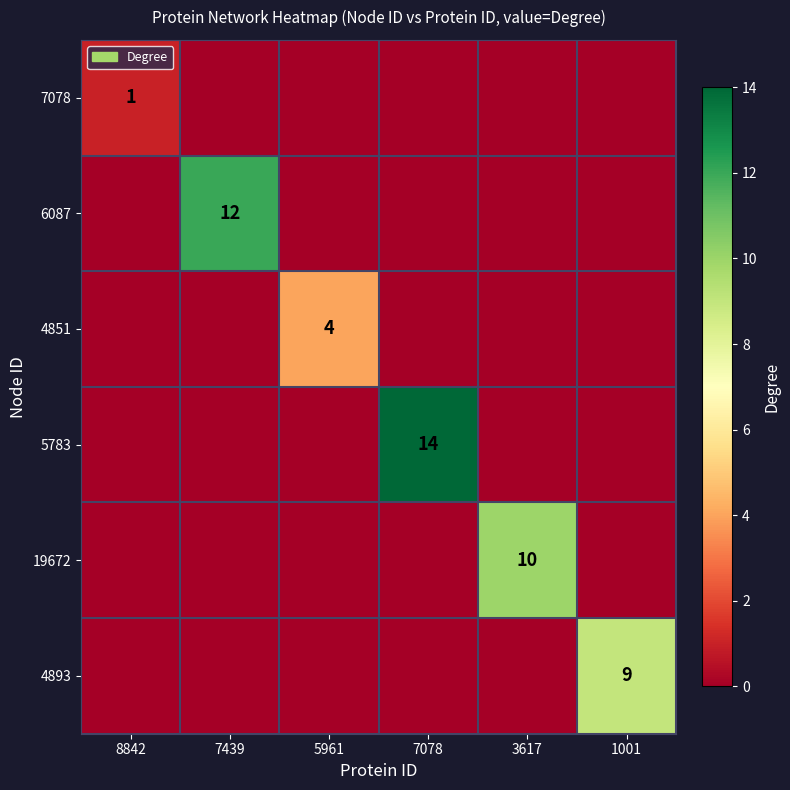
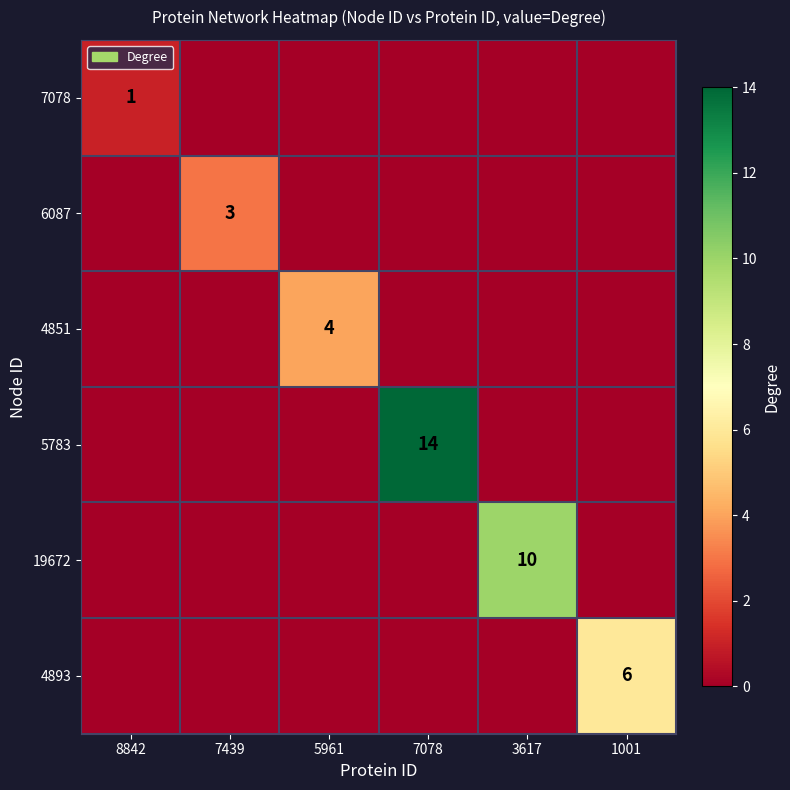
6087, 7439: 12 -> 3
4893, 1001: 9 -> 6
